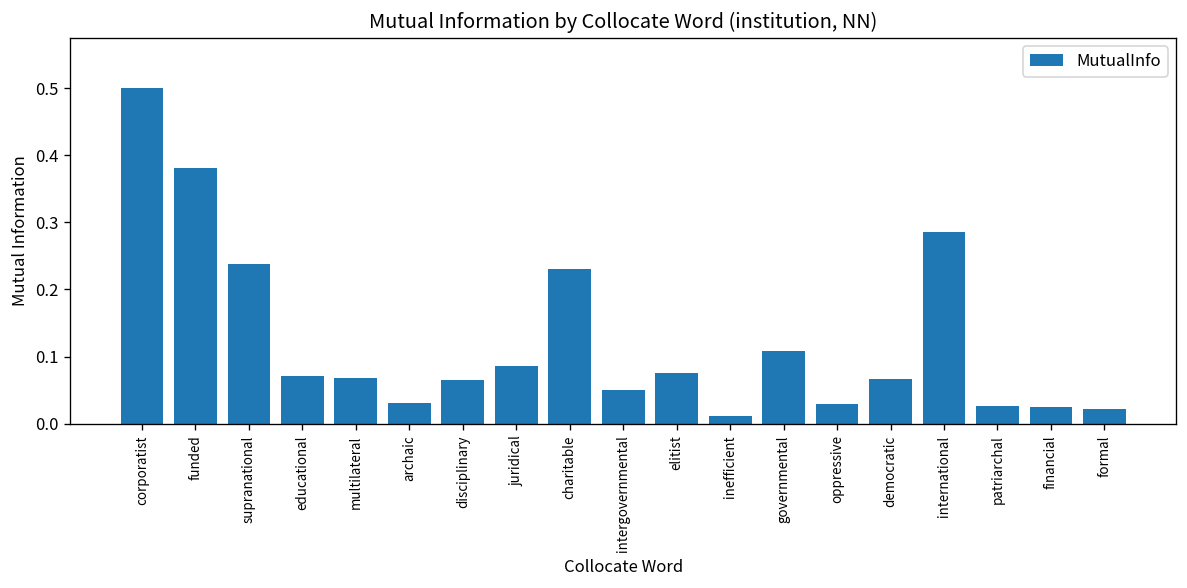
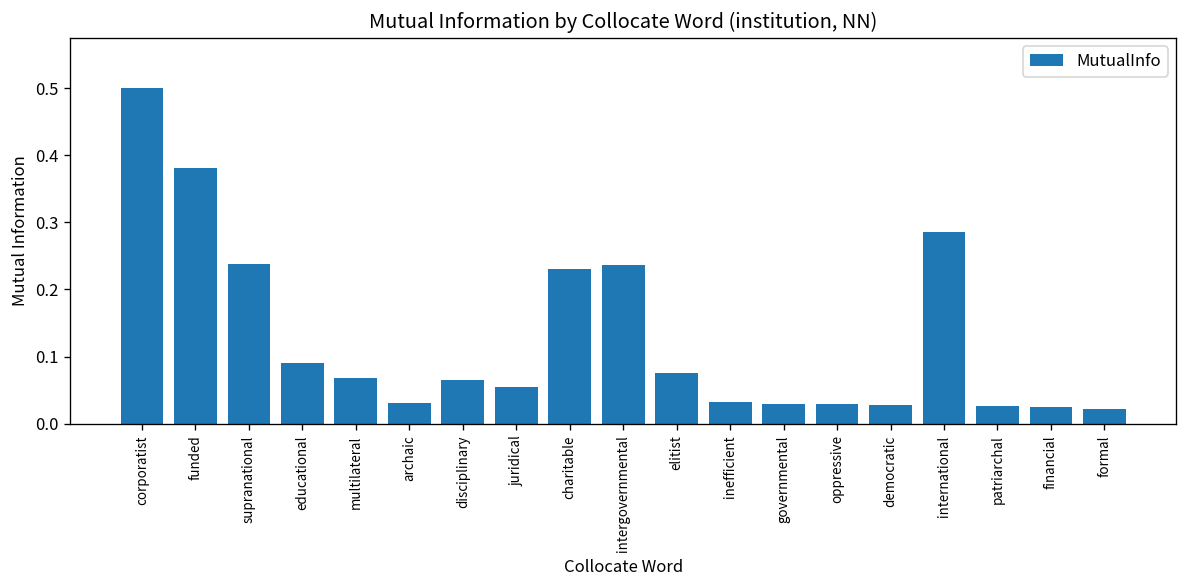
educational: 0.07 -> 0.09
juridical: 0.09 -> 0.06
intergovernmental: 0.05 -> 0.24
inefficient: 0.01 -> 0.03
governmental: 0.11 -> 0.03
democratic: 0.07 -> 0.03
